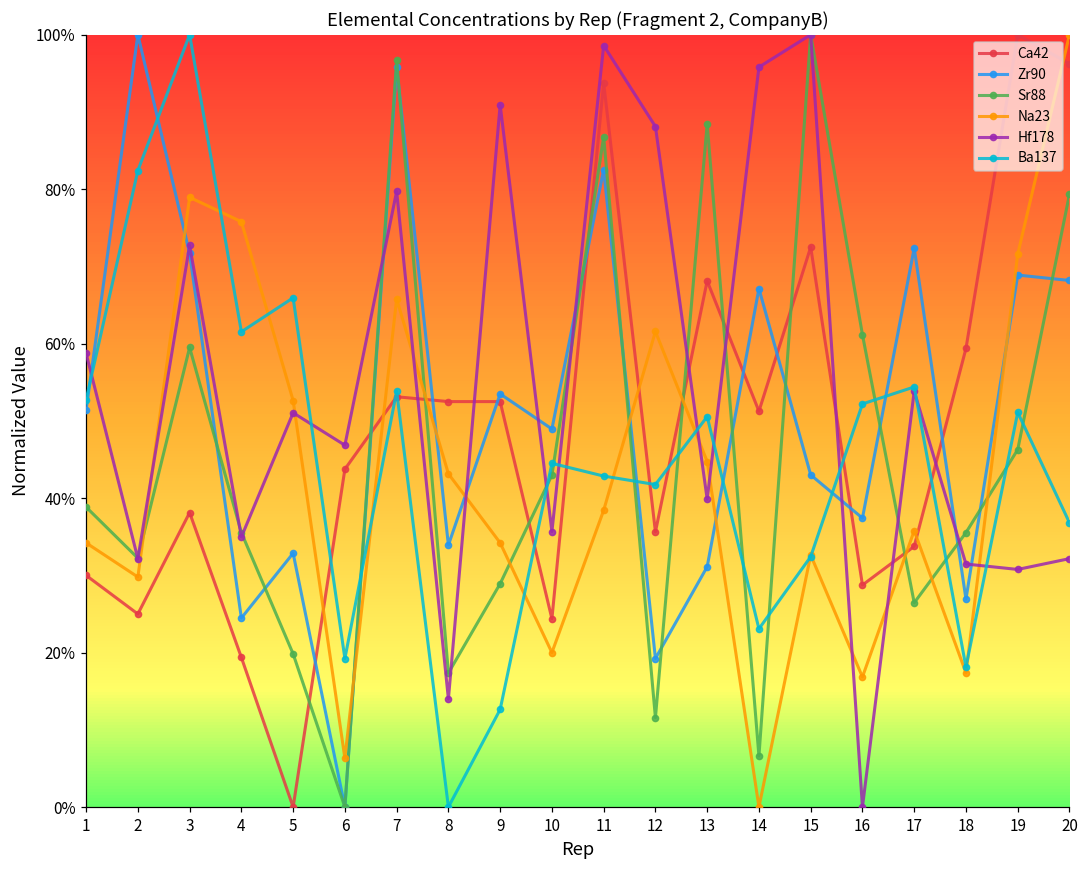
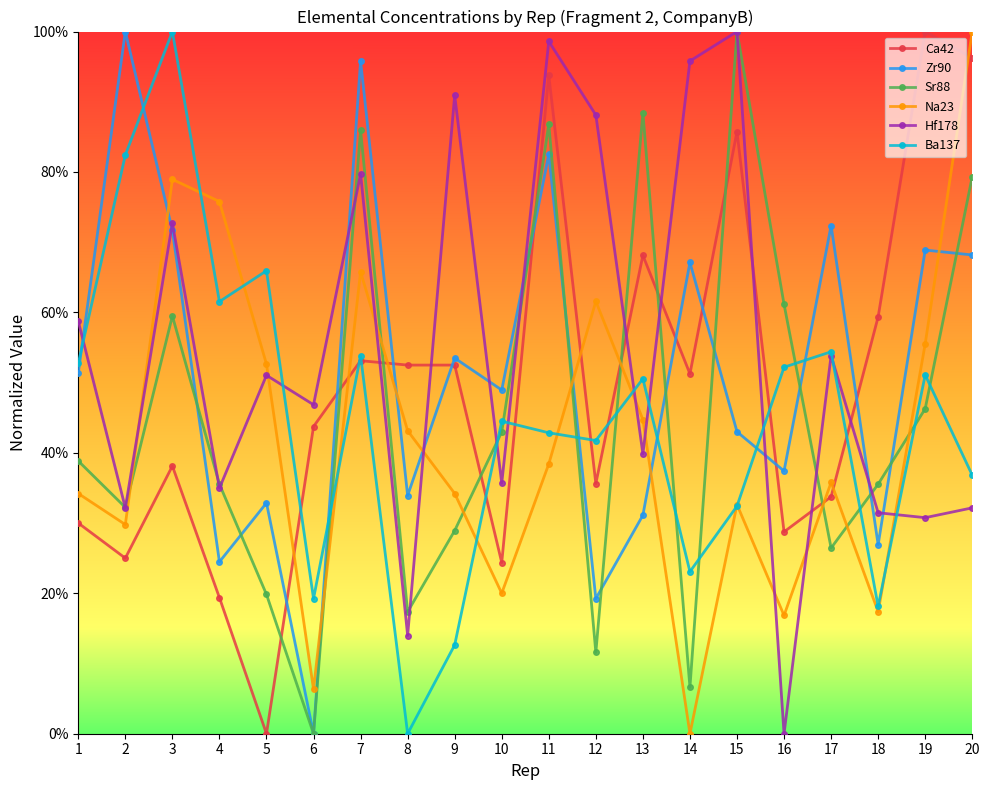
Sr88, 7: 97% -> 86%
Ca42, 15: 73% -> 86%
Na23, 19: 72% -> 56%
